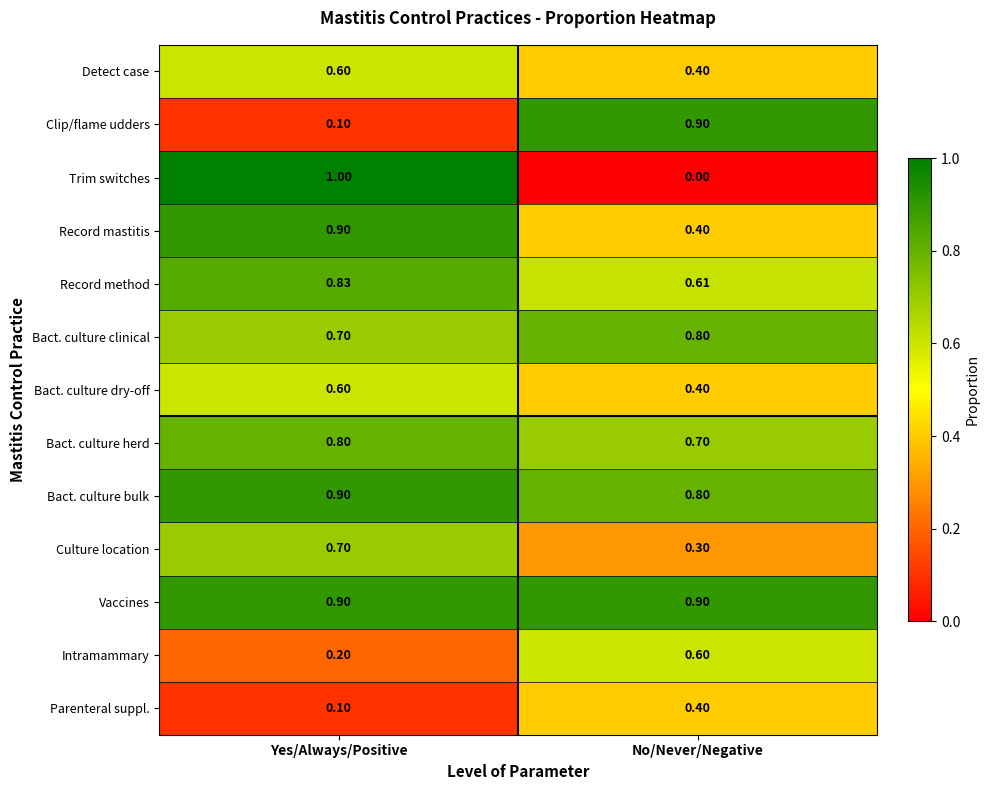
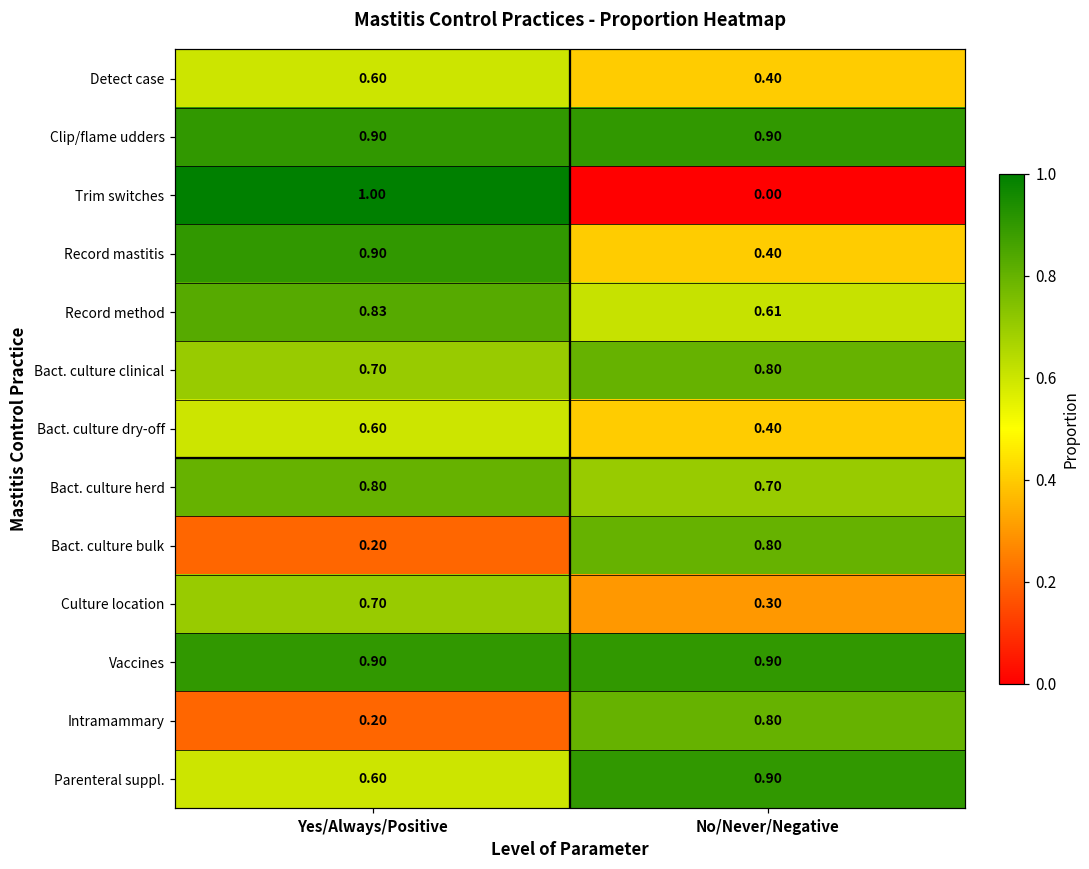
Clip/flame udders, Yes/Always/Positive: 0.10 -> 0.90
Bact. culture bulk, Yes/Always/Positive: 0.90 -> 0.20
Intramammary, No/Never/Negative: 0.60 -> 0.80
Parenteral suppl., Yes/Always/Positive: 0.10 -> 0.60
Parenteral suppl., No/Never/Negative: 0.40 -> 0.90
